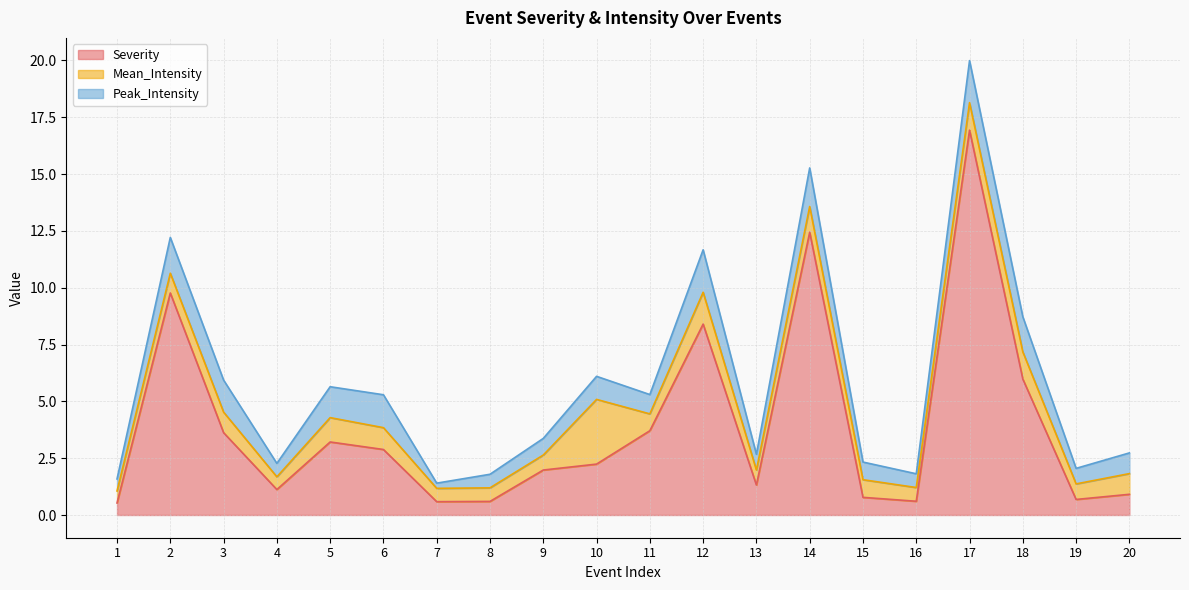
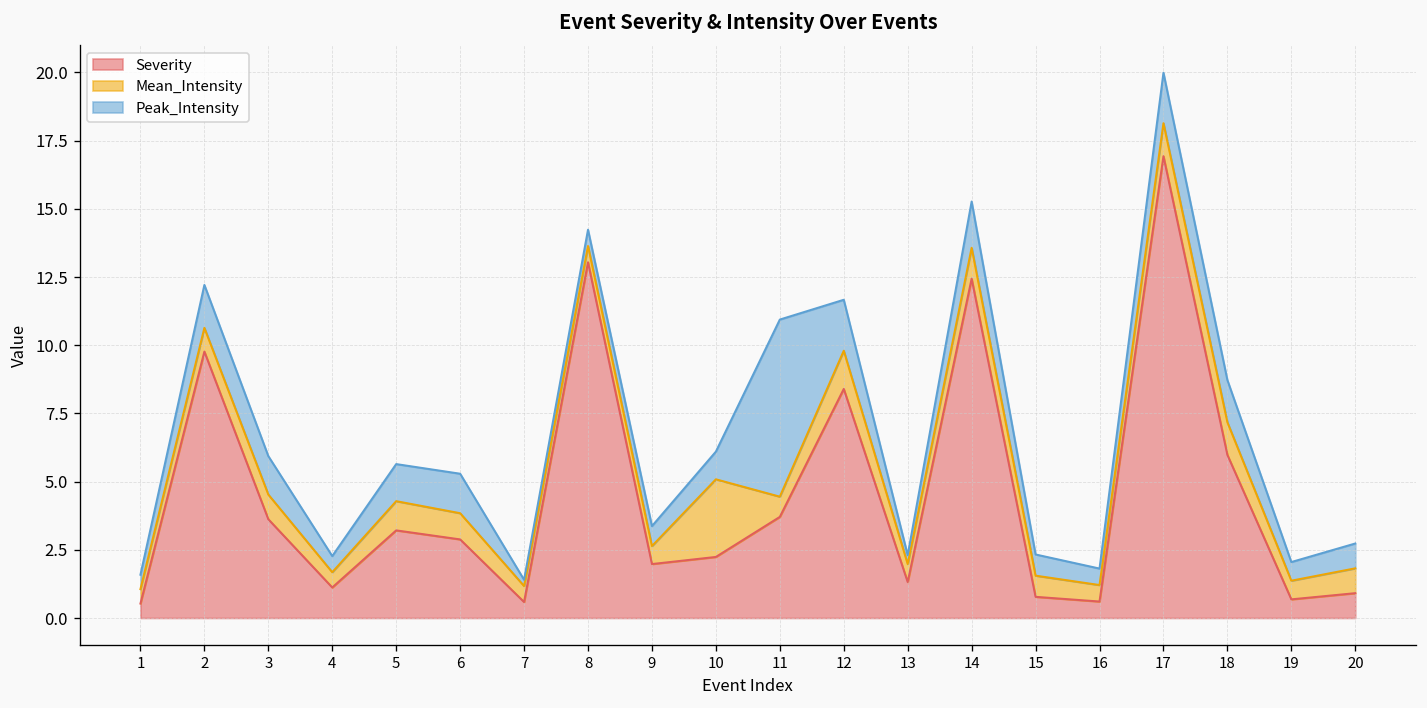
Severity, 8: 0.6 -> 13.0
Peak_Intensity, 11: 0.9 -> 6.5
Peak_Intensity, 13: 0.7 -> 0.3
